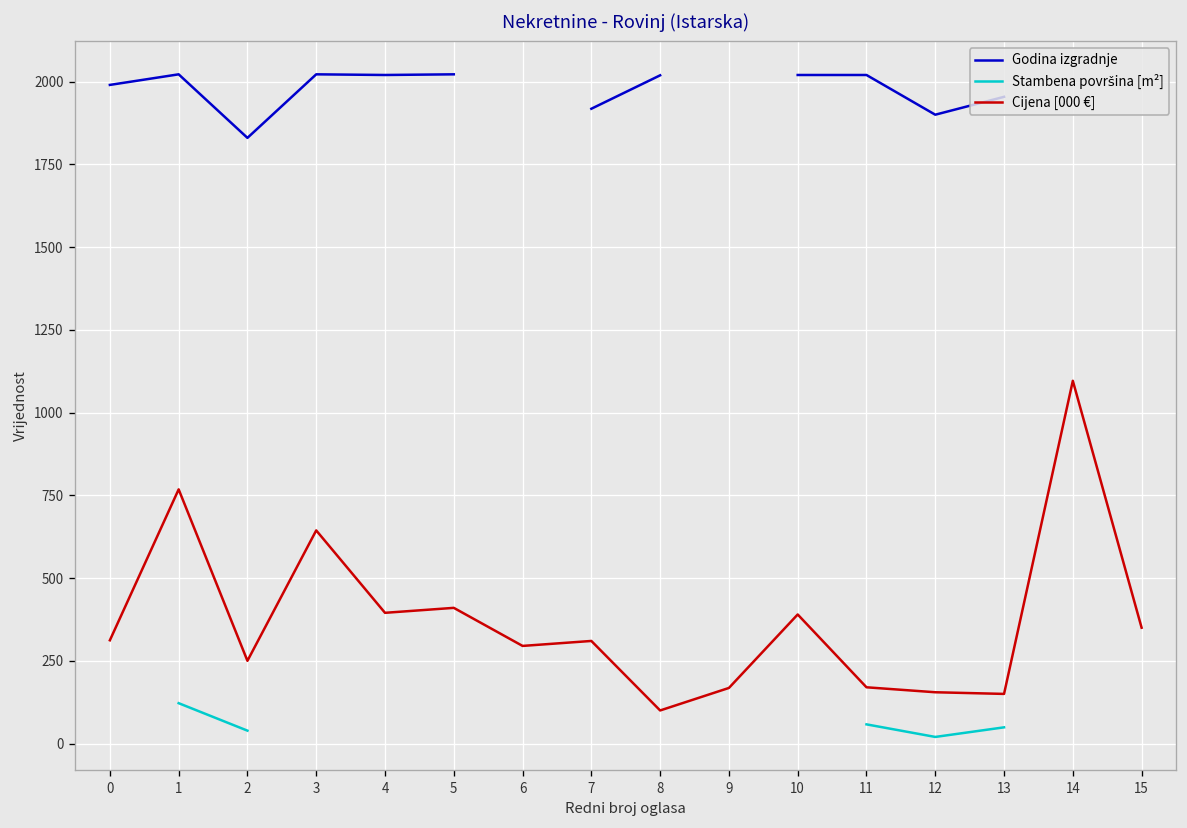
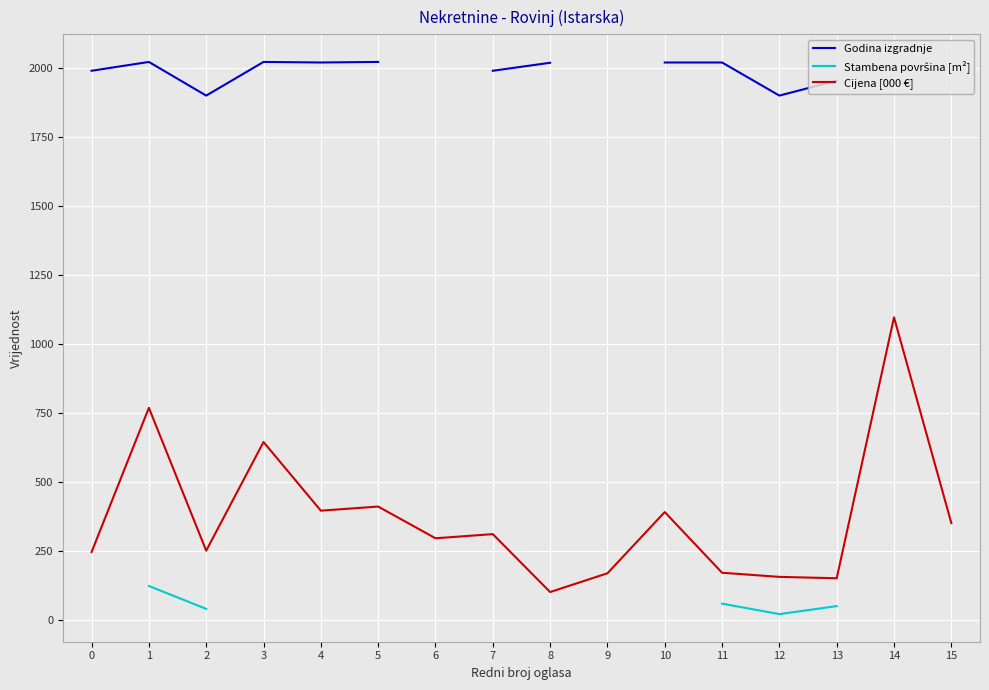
Cijena [000 €], 0: 310 -> 250
Godina izgradnje, 2: 1830 -> 1900
Godina izgradnje, 7: 1920 -> 1990
